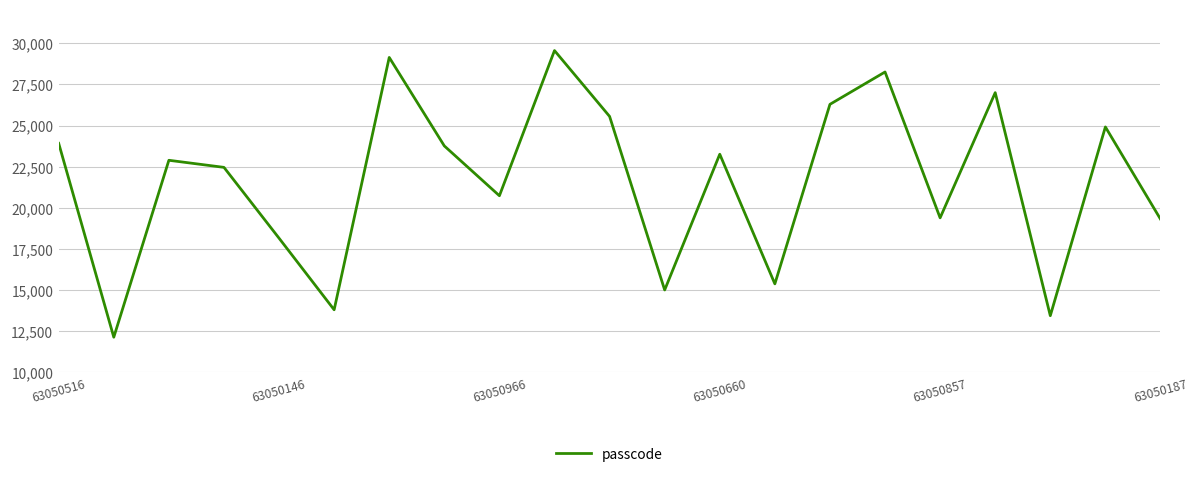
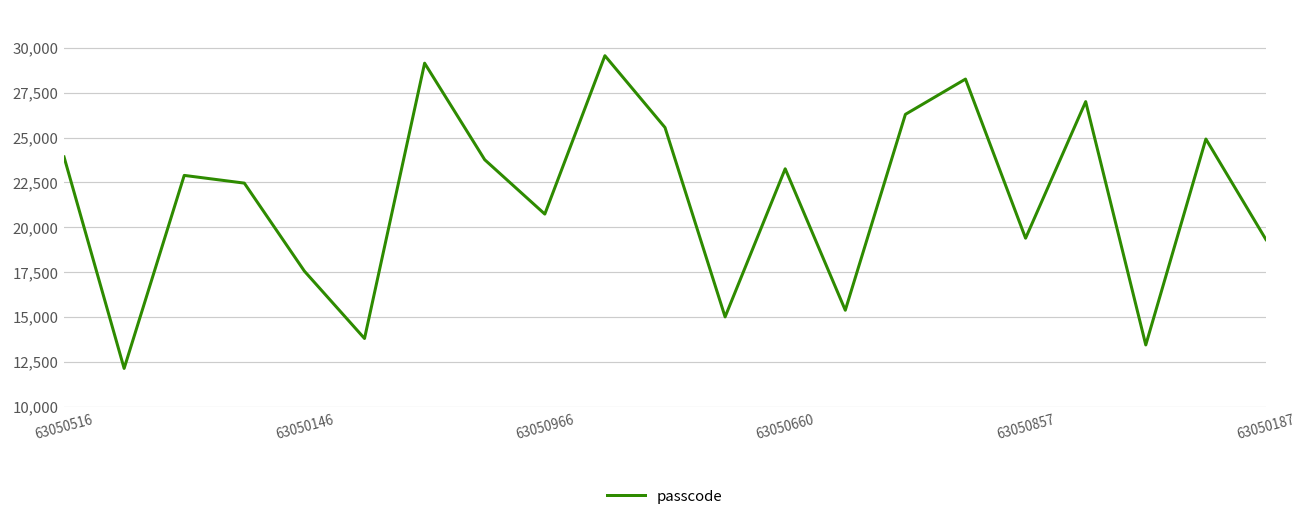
63050146: 18,200 -> 17,600
